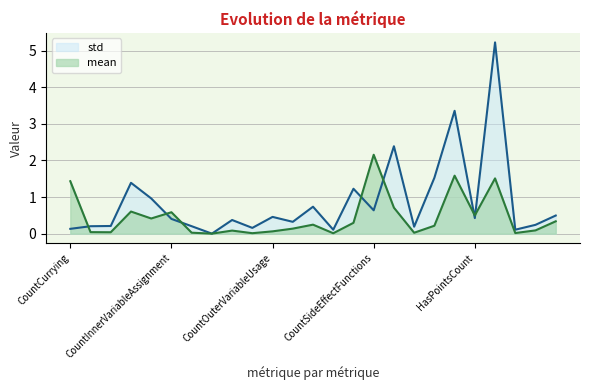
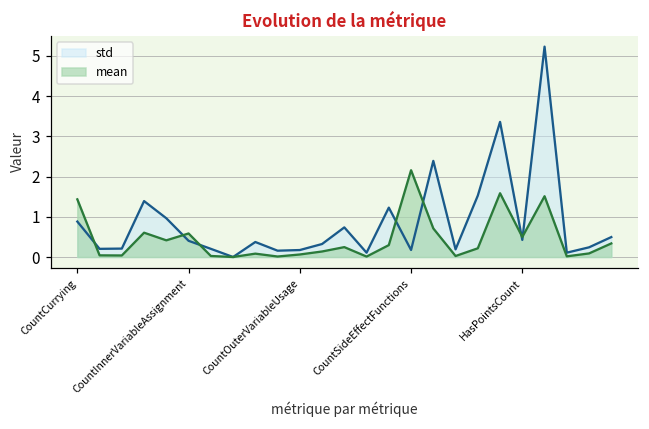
std, CountCurrying: 0.1 -> 0.9
std, CountOuterVariableUsage: 0.5 -> 0.2
std, CountSideEffectFunctions: 0.6 -> 0.2
